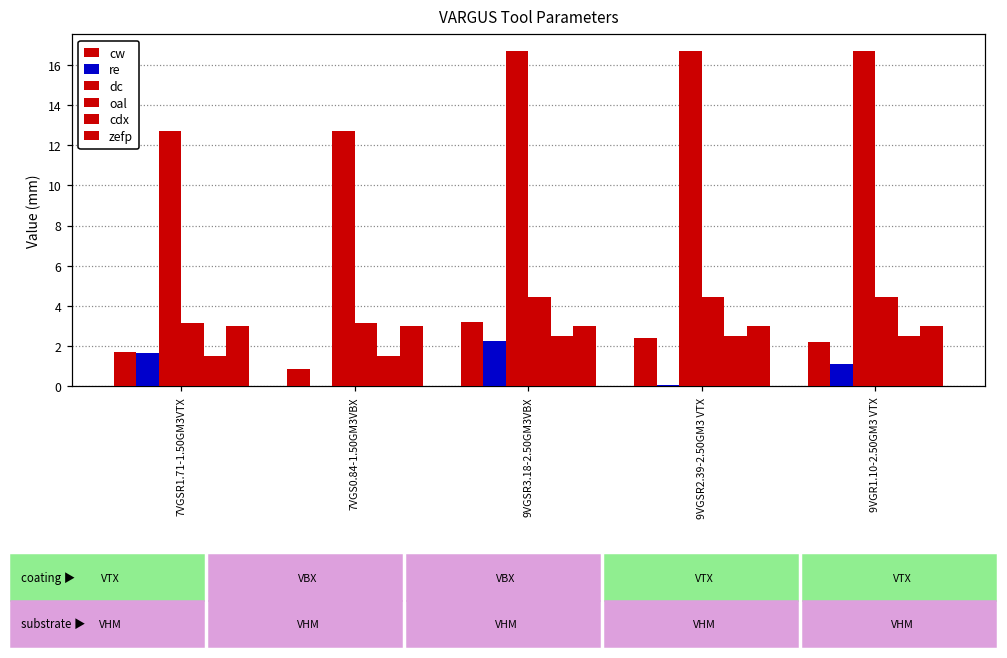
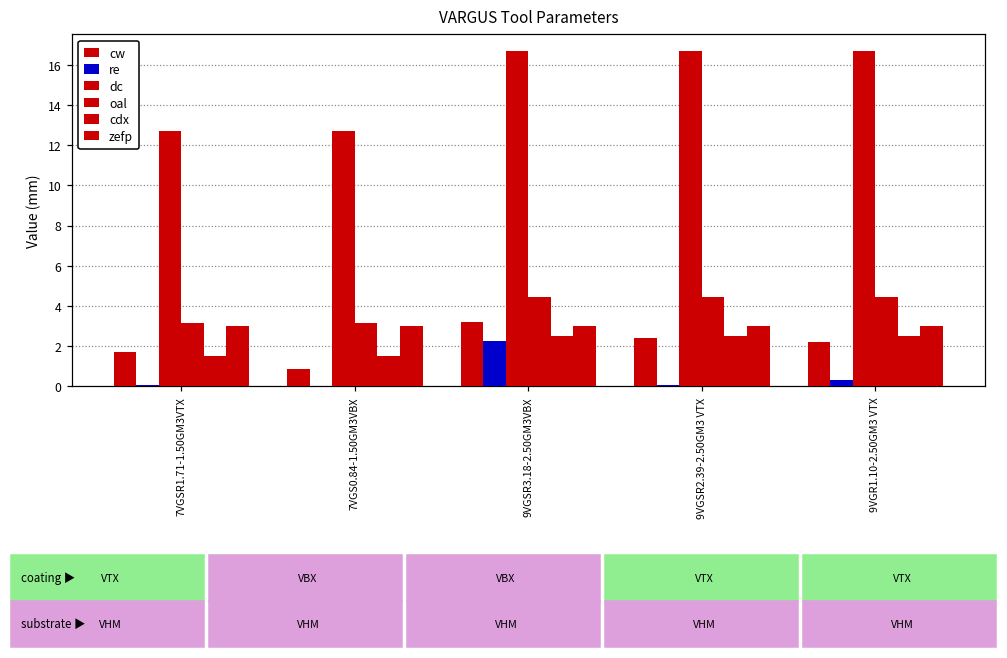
re, 7VGSR1.71-1.50GM3VTX: 1.6 -> 0.1
re, 9VGR1.10-2.50GM3 VTX: 1.1 -> 0.3
